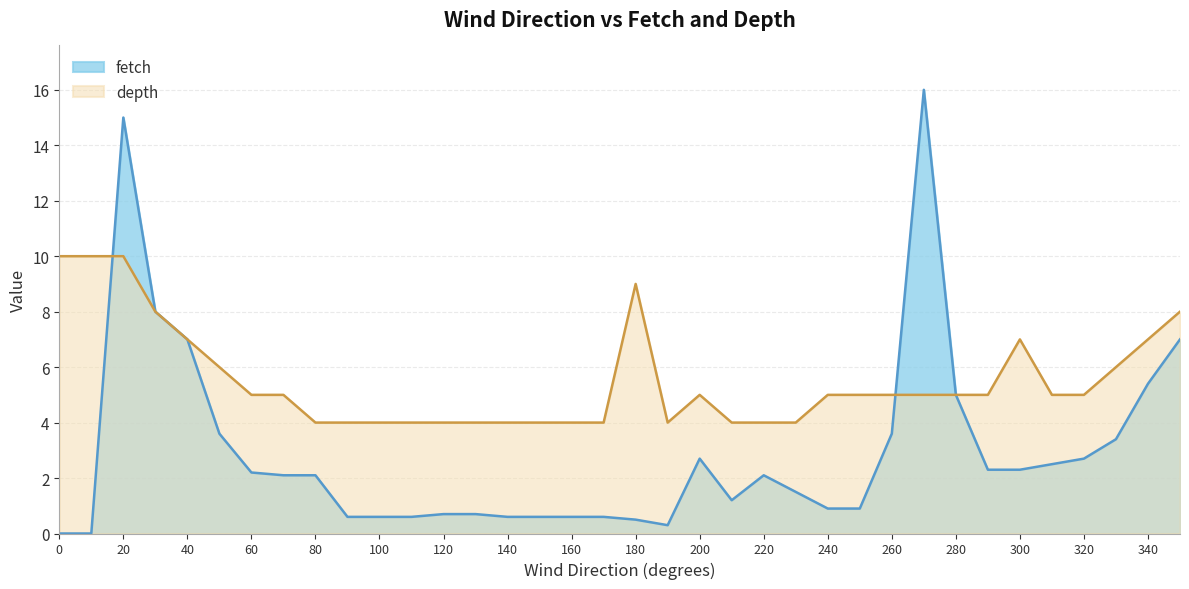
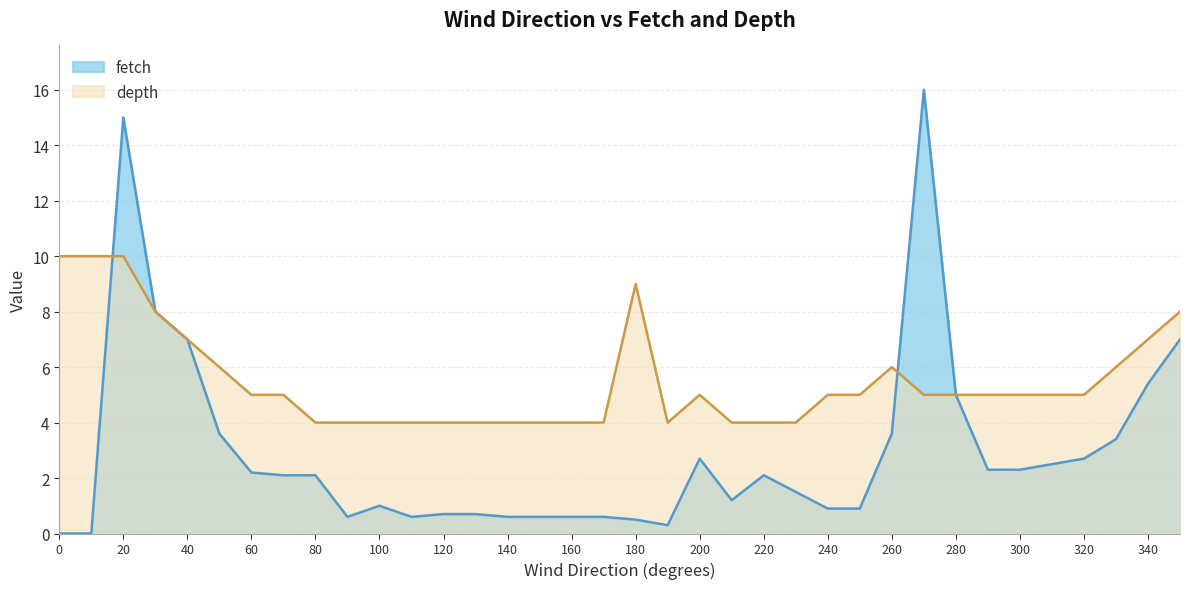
fetch, 100: 0.6 -> 1.0
depth, 260: 5 -> 6
depth, 300: 7 -> 5
